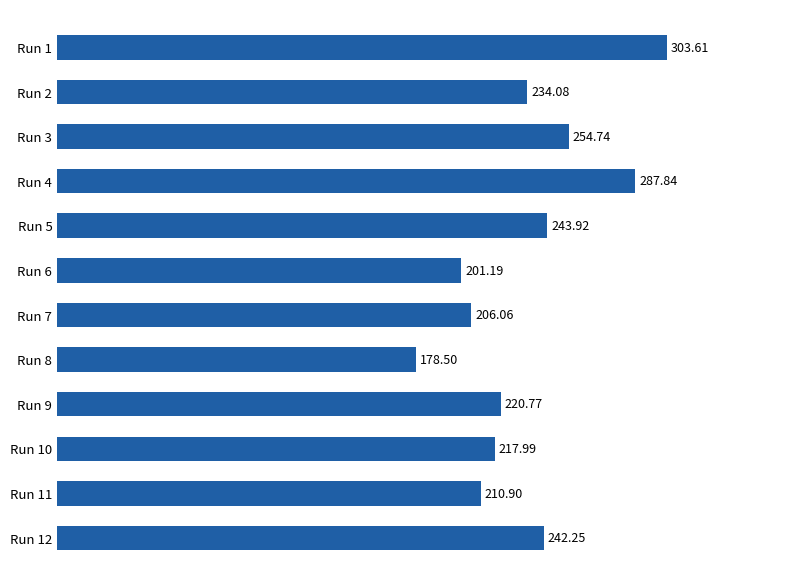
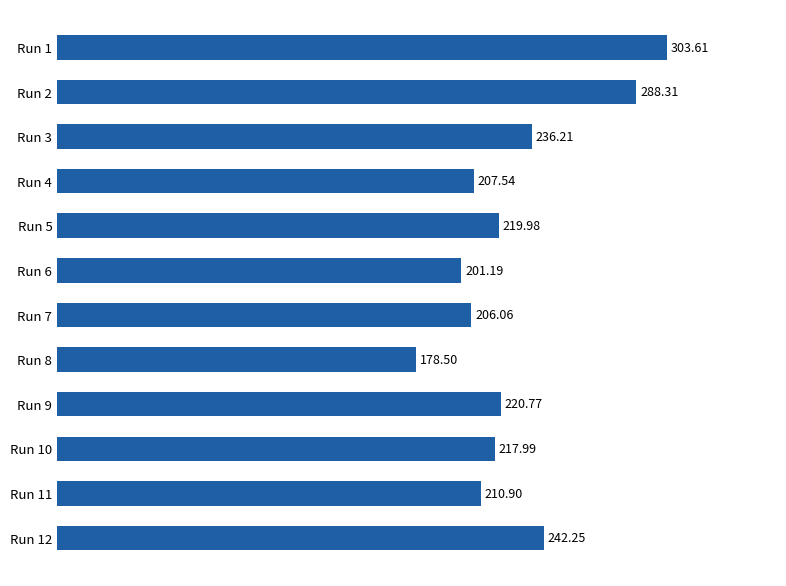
Run 2: 234.08 -> 288.31
Run 3: 254.74 -> 236.21
Run 4: 287.84 -> 207.54
Run 5: 243.92 -> 219.98
